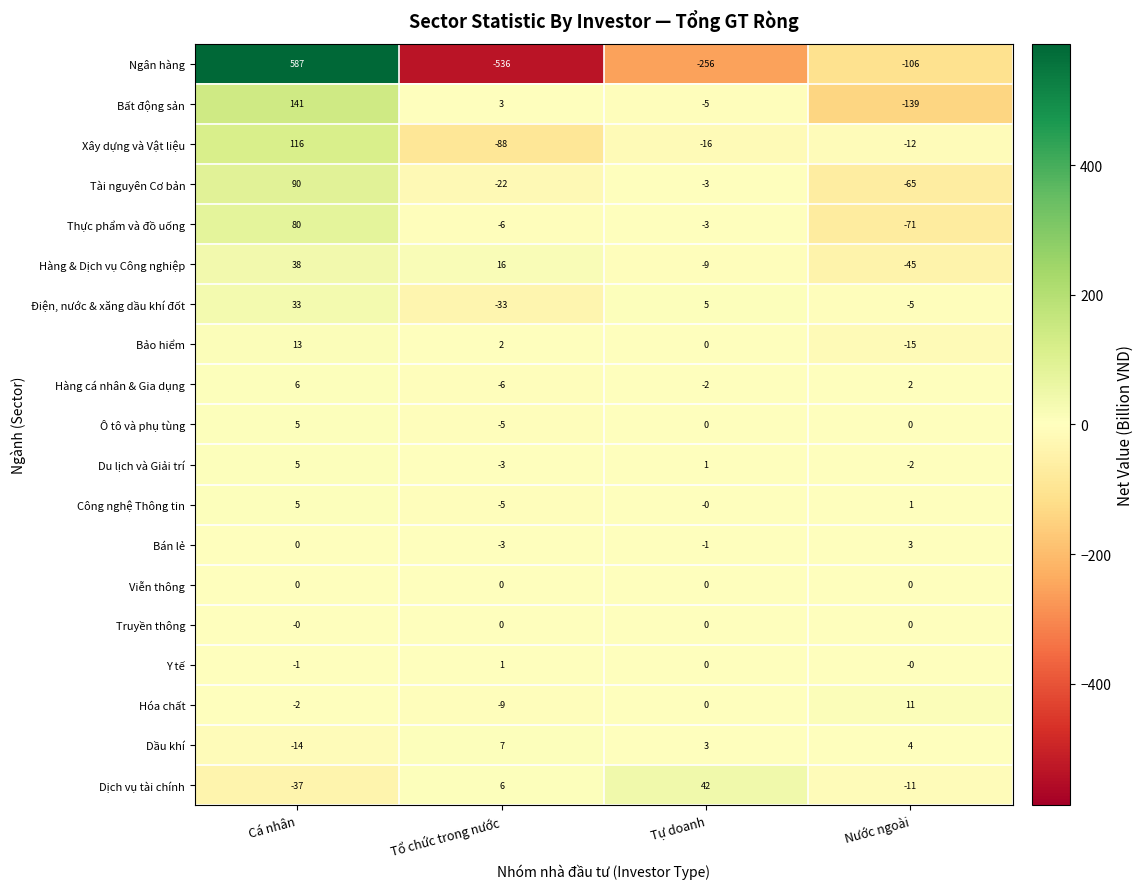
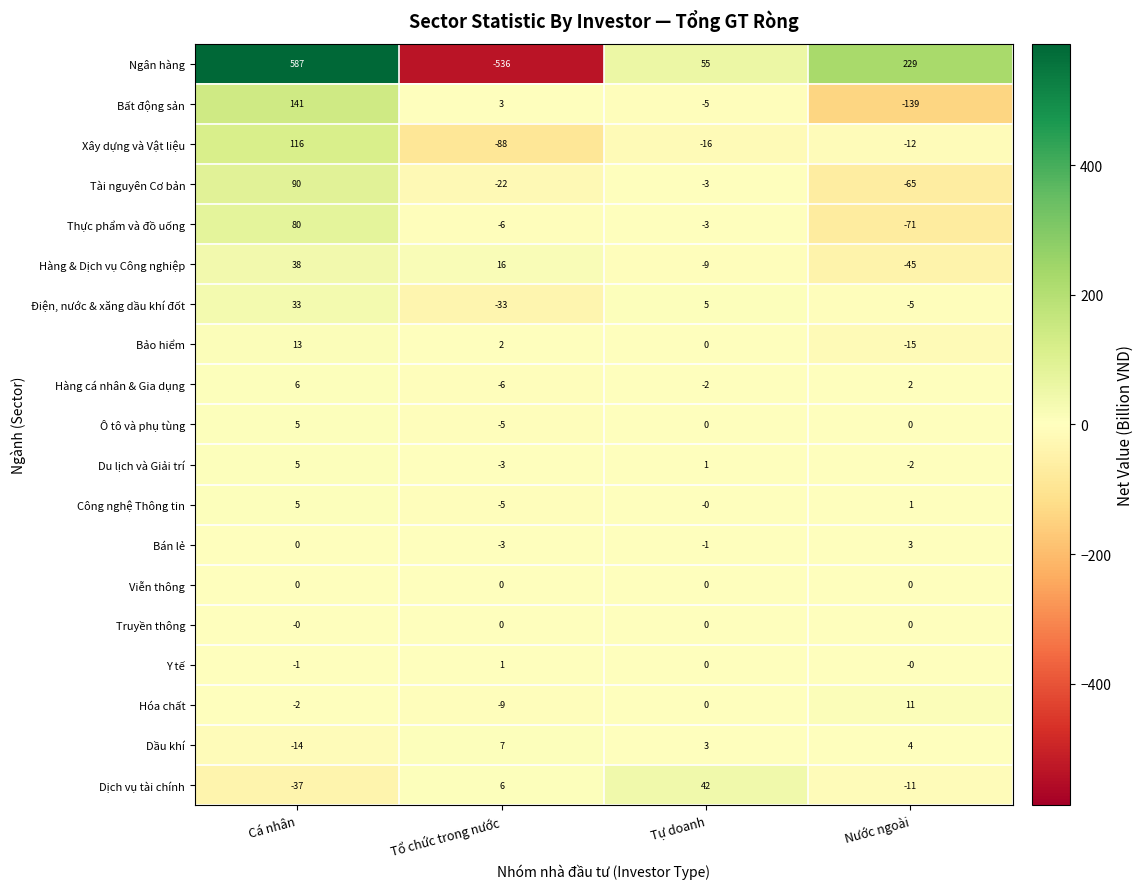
Ngân hàng, Tự doanh: -256 -> 55
Ngân hàng, Nước ngoài: -106 -> 229
